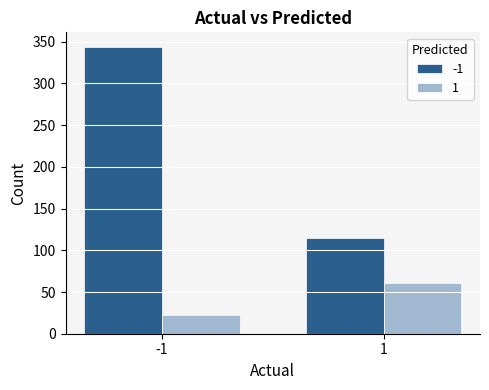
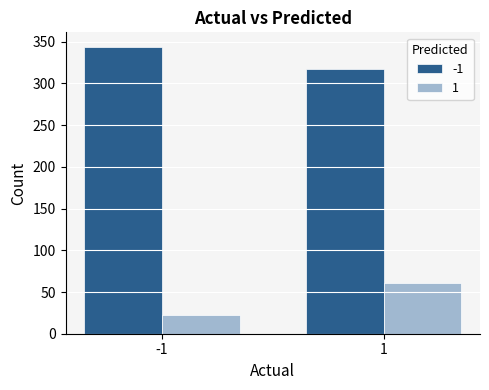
-1, 1: 120 -> 320
